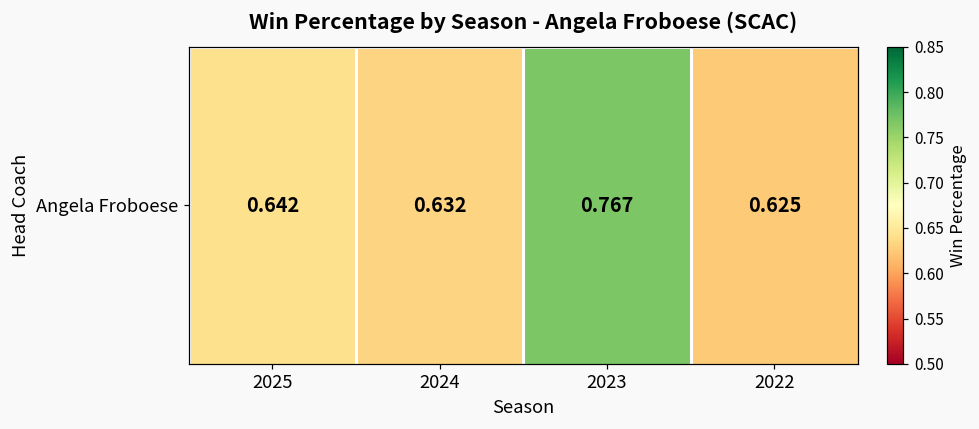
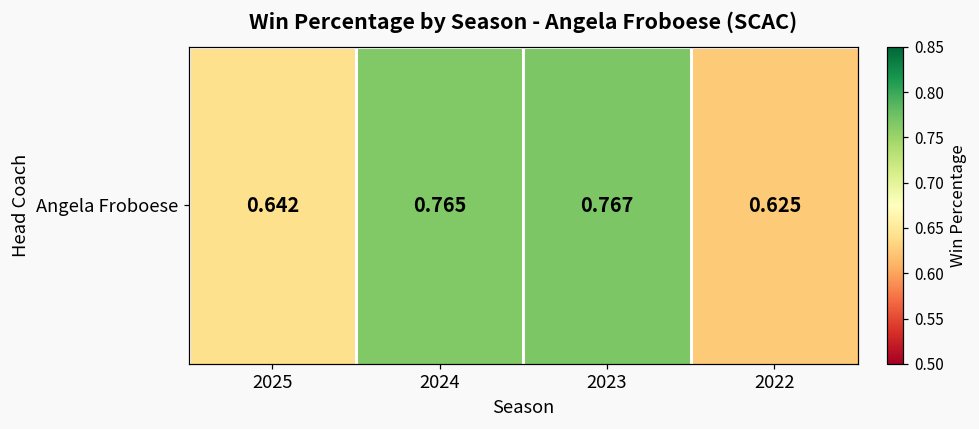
Angela Froboese, 2024: 0.632 -> 0.765
